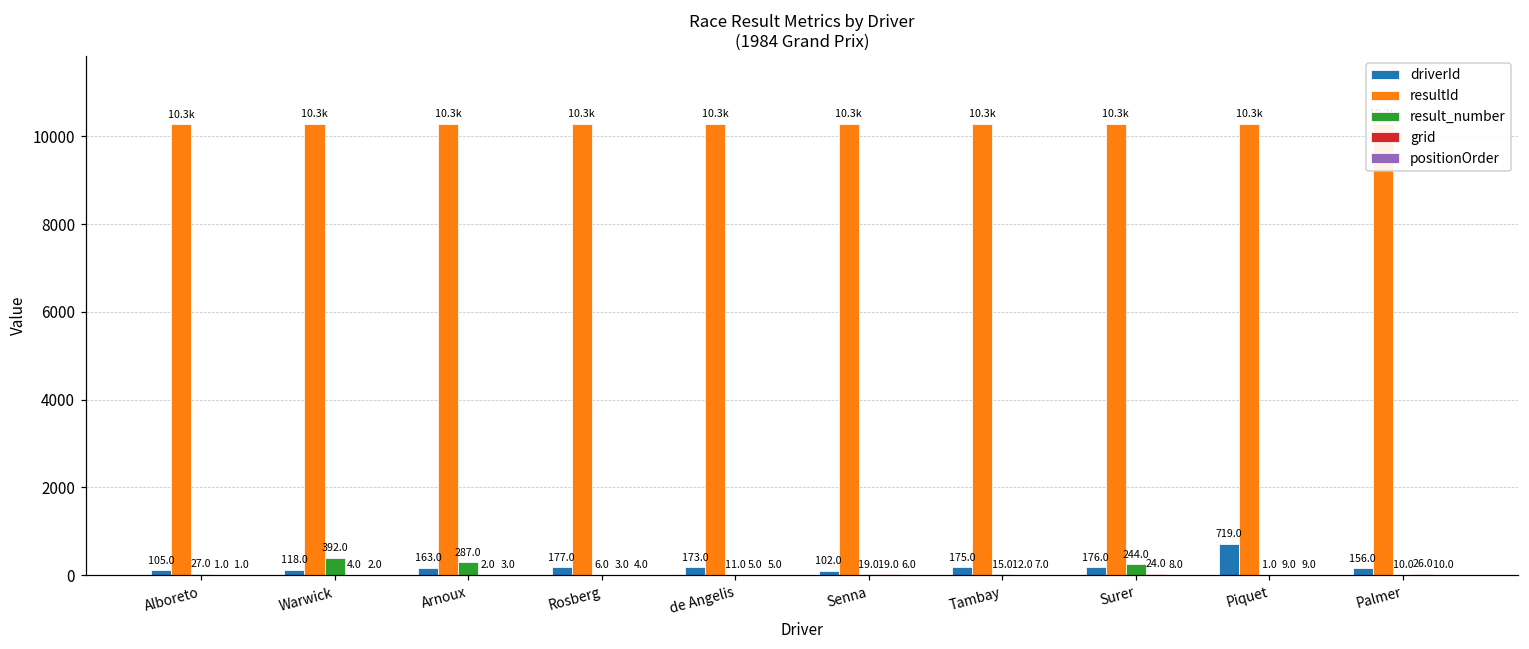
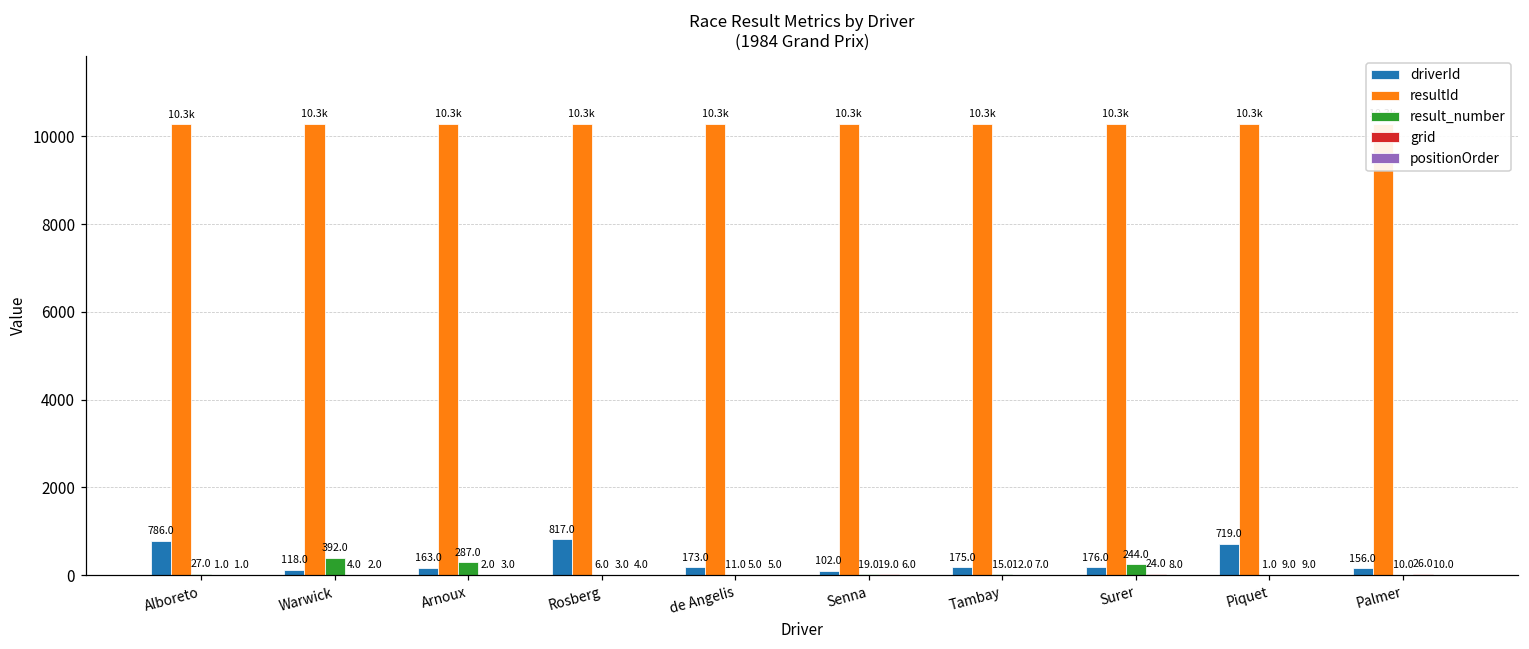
driverId, Alboreto: 105.0 -> 786.0
driverId, Rosberg: 177.0 -> 817.0
